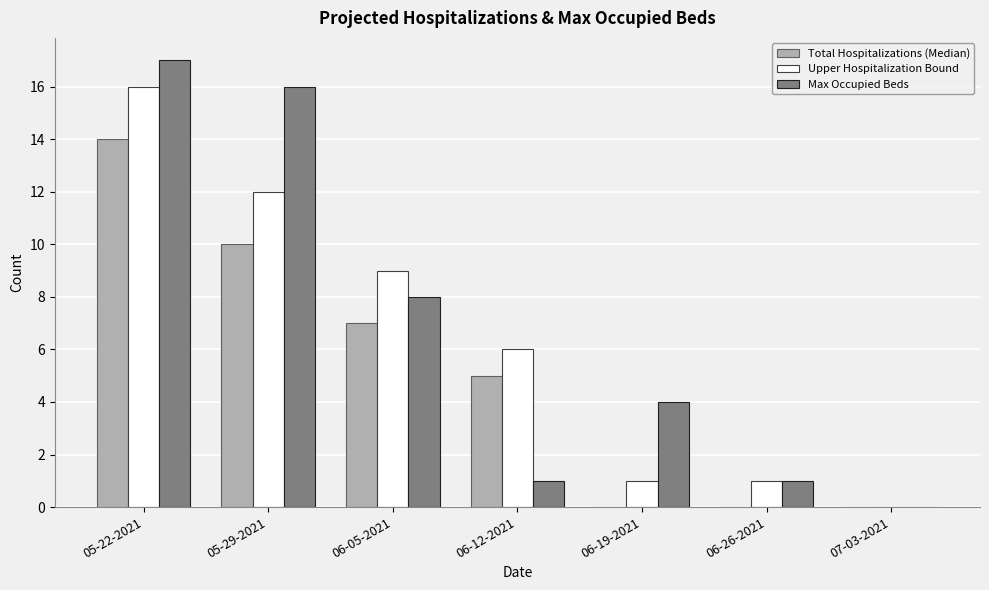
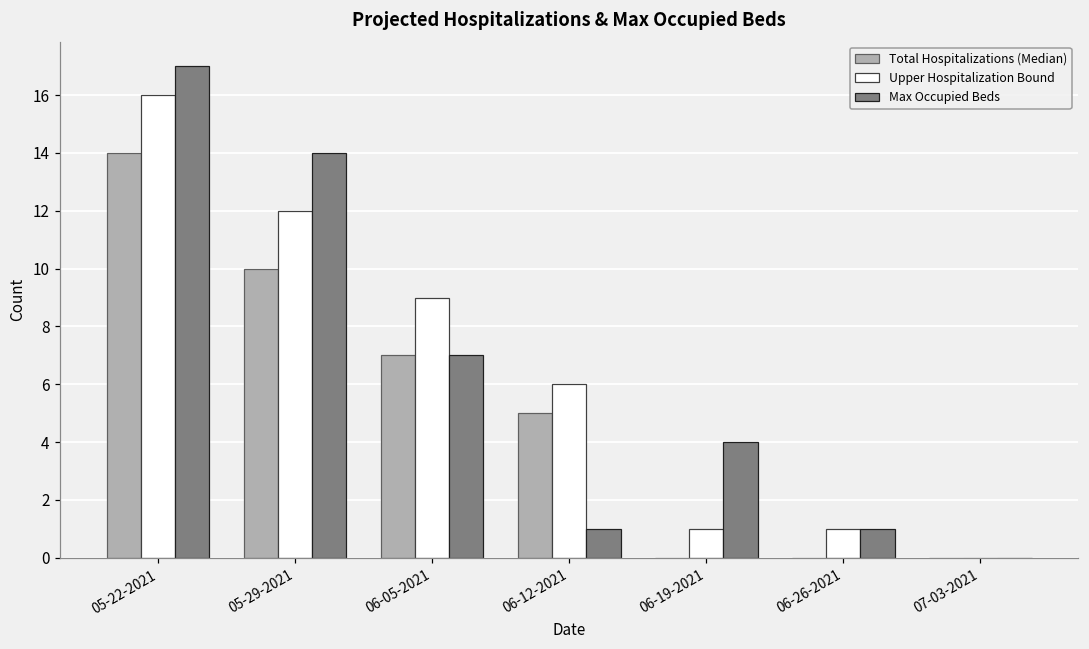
Max Occupied Beds, 05-29-2021: 16 -> 14
Max Occupied Beds, 06-05-2021: 8 -> 7
